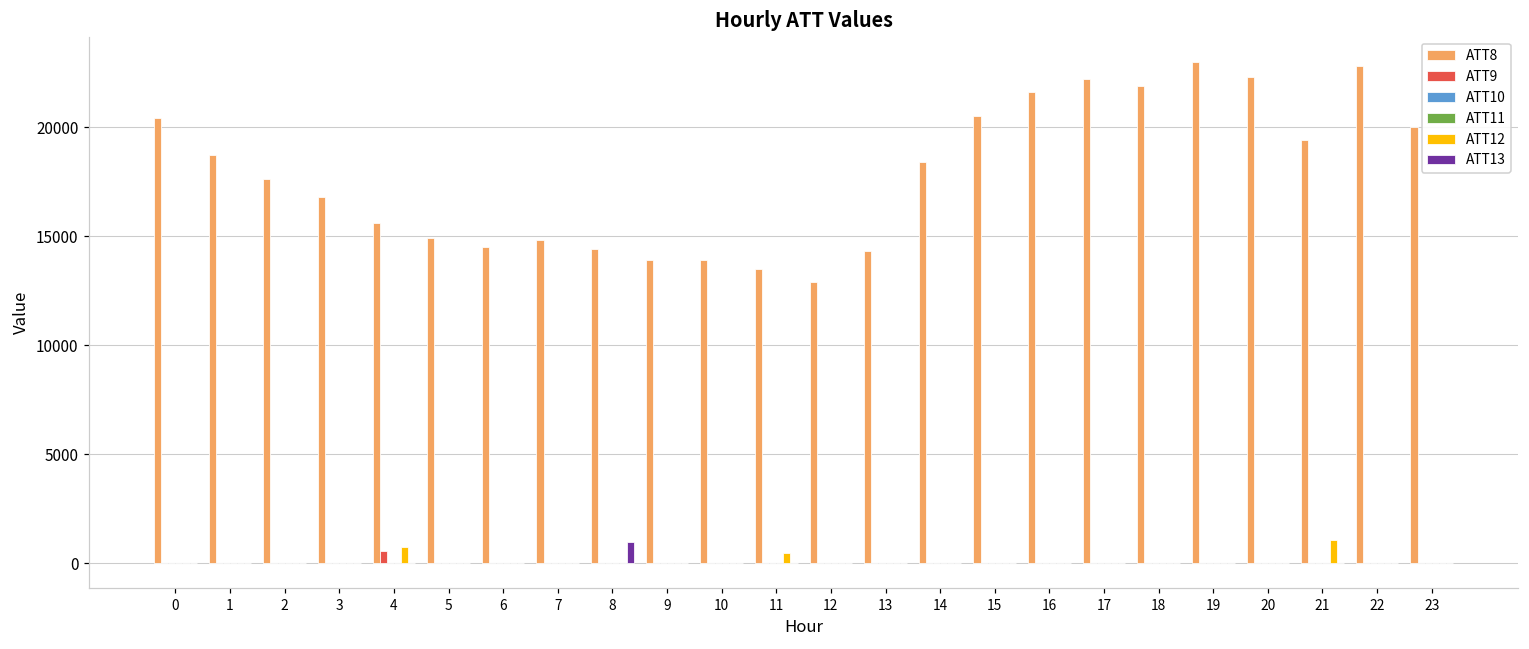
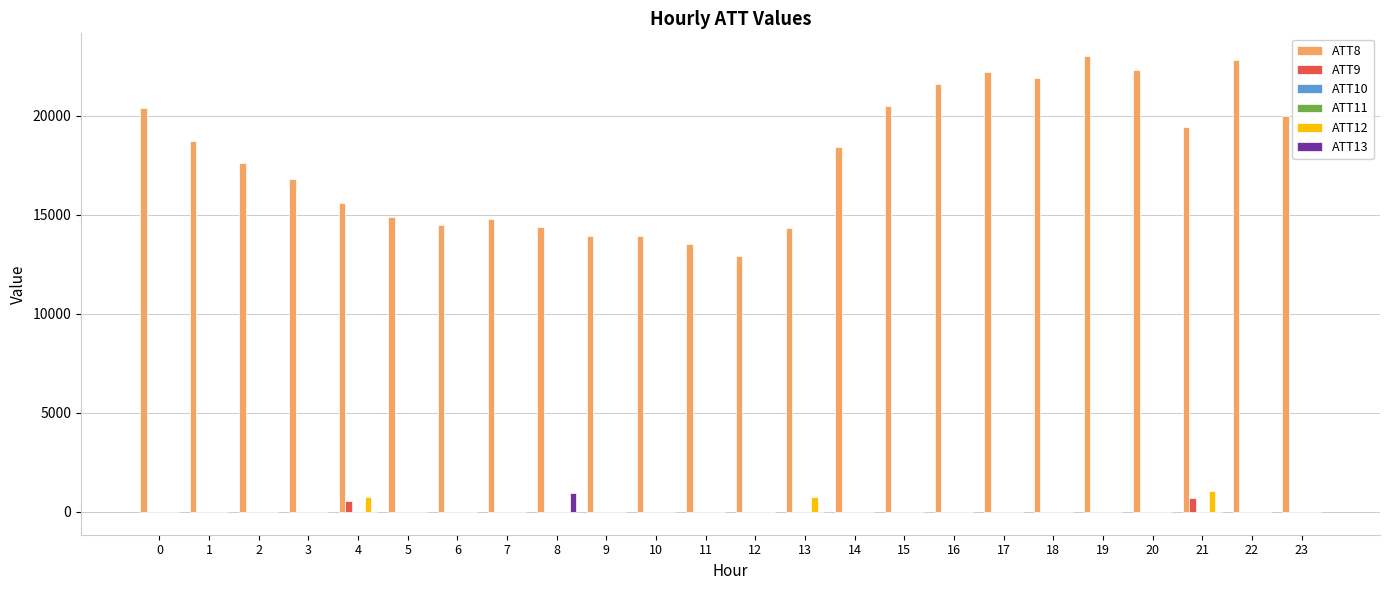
ATT12, 11: 500 -> 0
ATT12, 13: 0 -> 700
ATT9, 21: 0 -> 700
